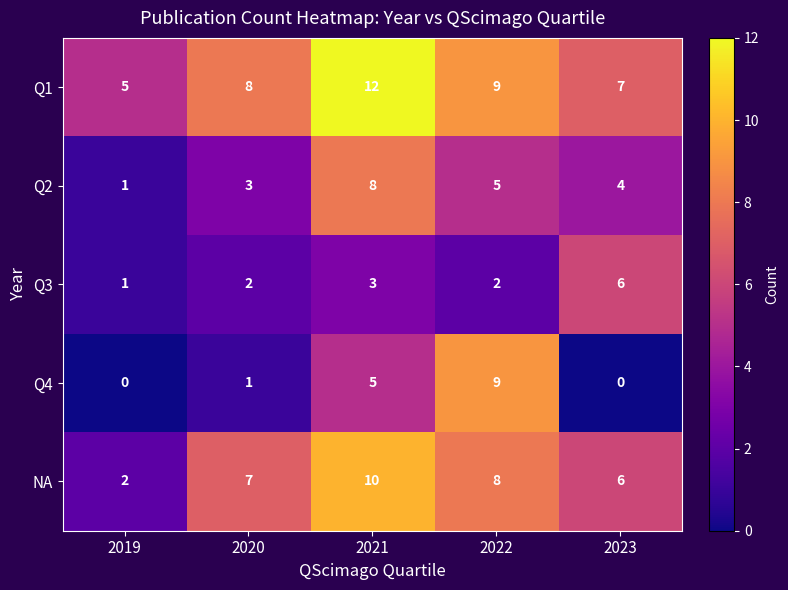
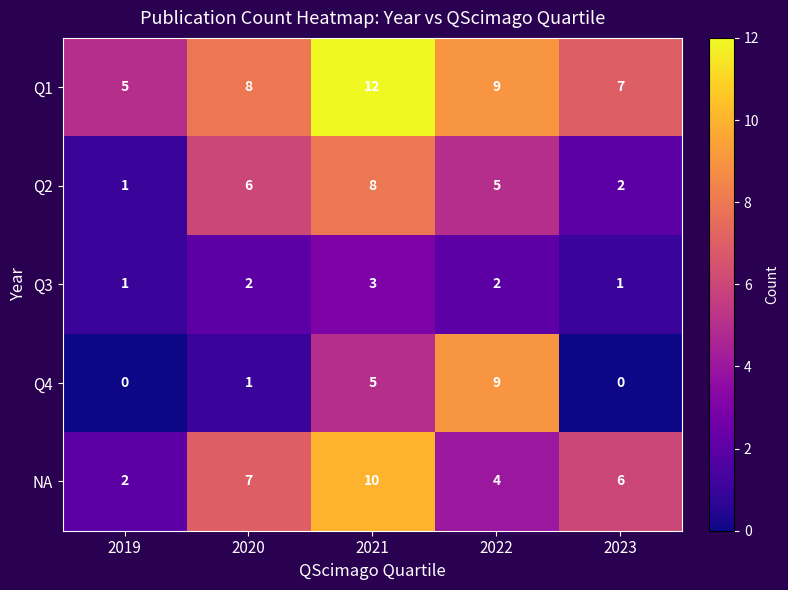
Q2, 2020: 3 -> 6
Q2, 2023: 4 -> 2
Q3, 2023: 6 -> 1
NA, 2022: 8 -> 4
